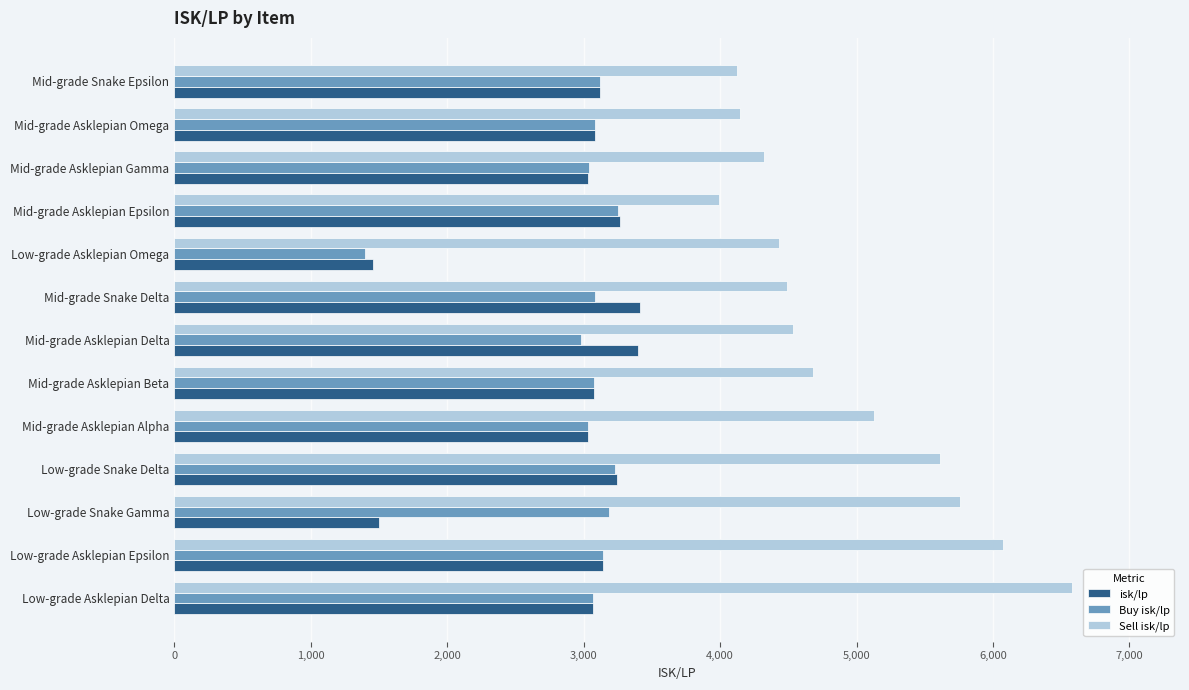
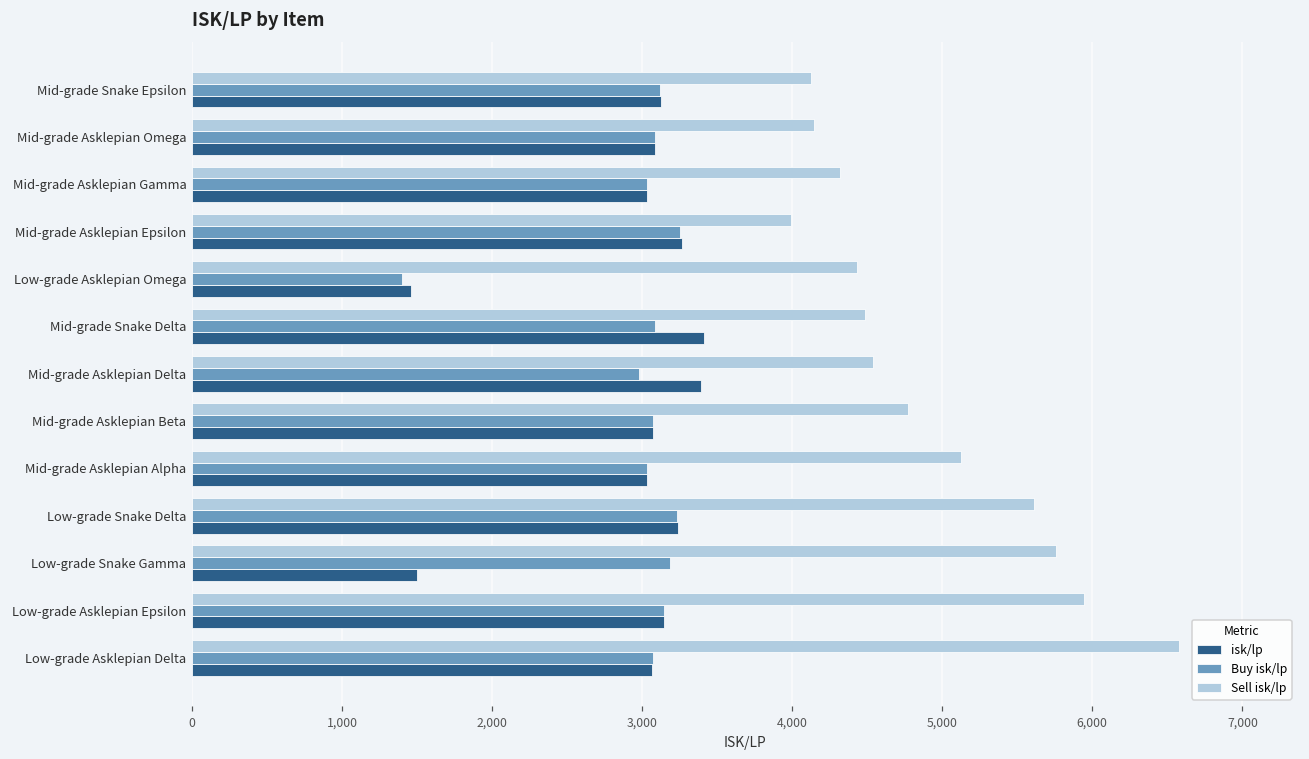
Sell isk/lp, Mid-grade Asklepian Beta: 4,680 -> 4,770
Sell isk/lp, Low-grade Asklepian Epsilon: 6,070 -> 5,940
